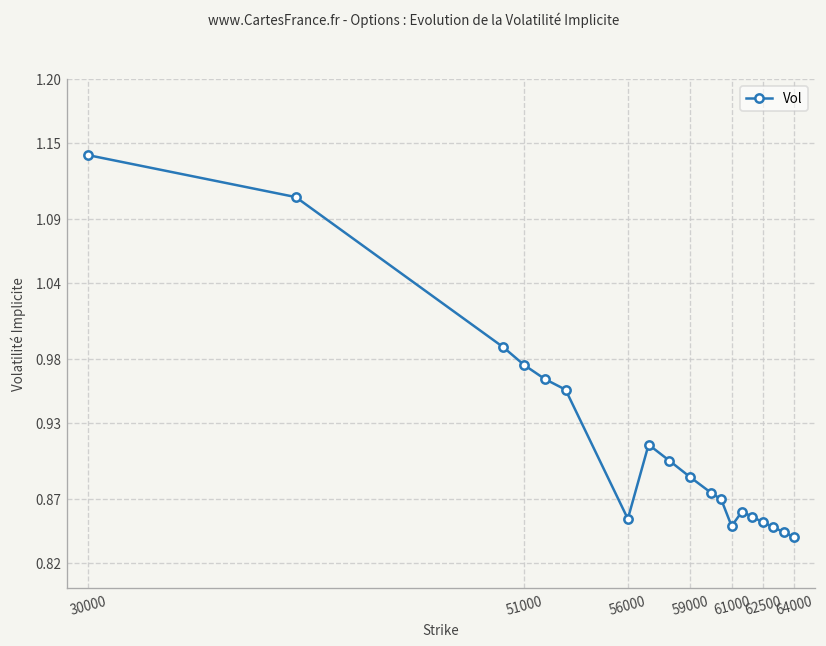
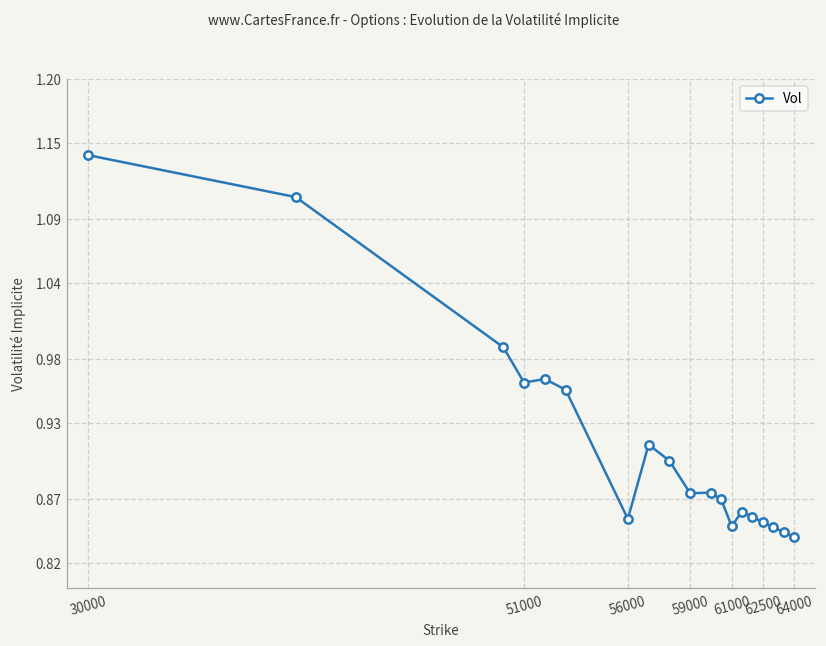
51000: 0.976 -> 0.962
59000: 0.887 -> 0.875
